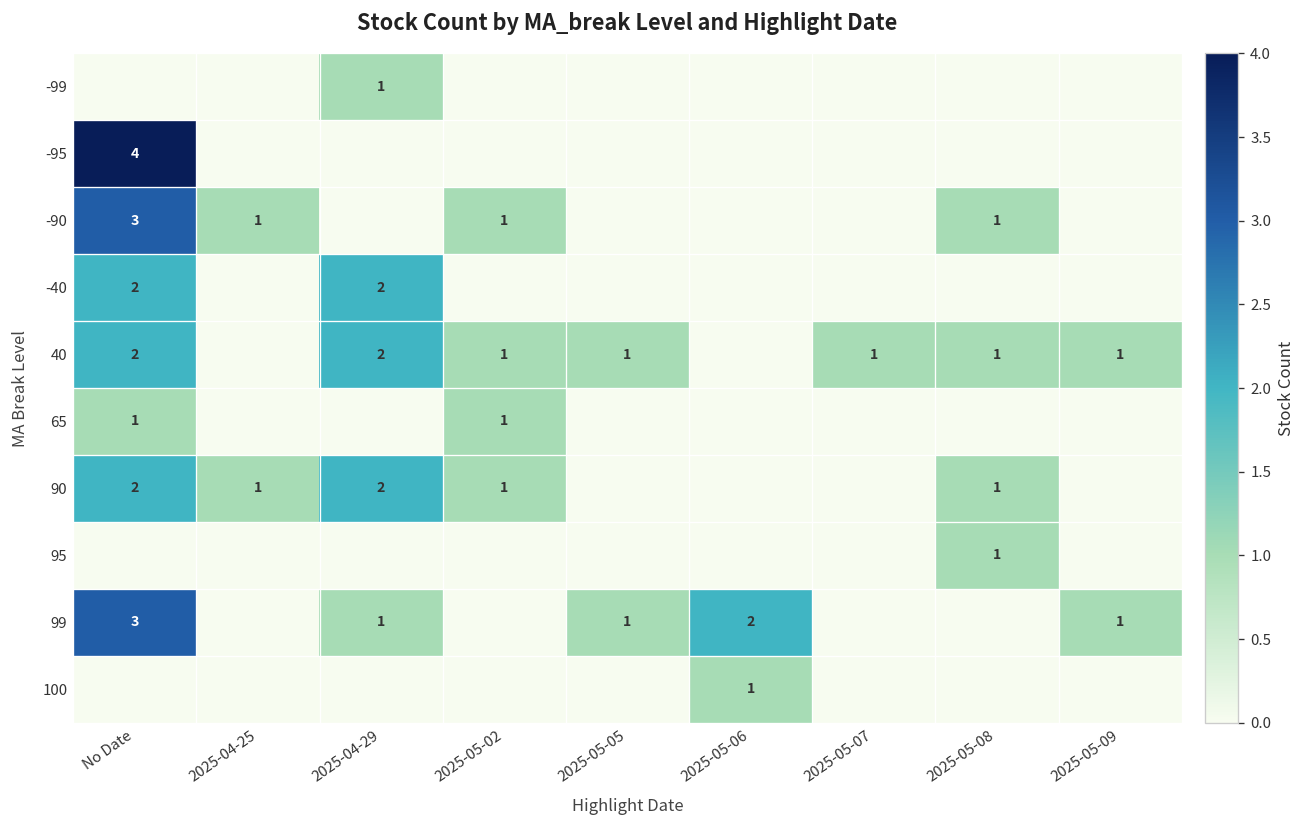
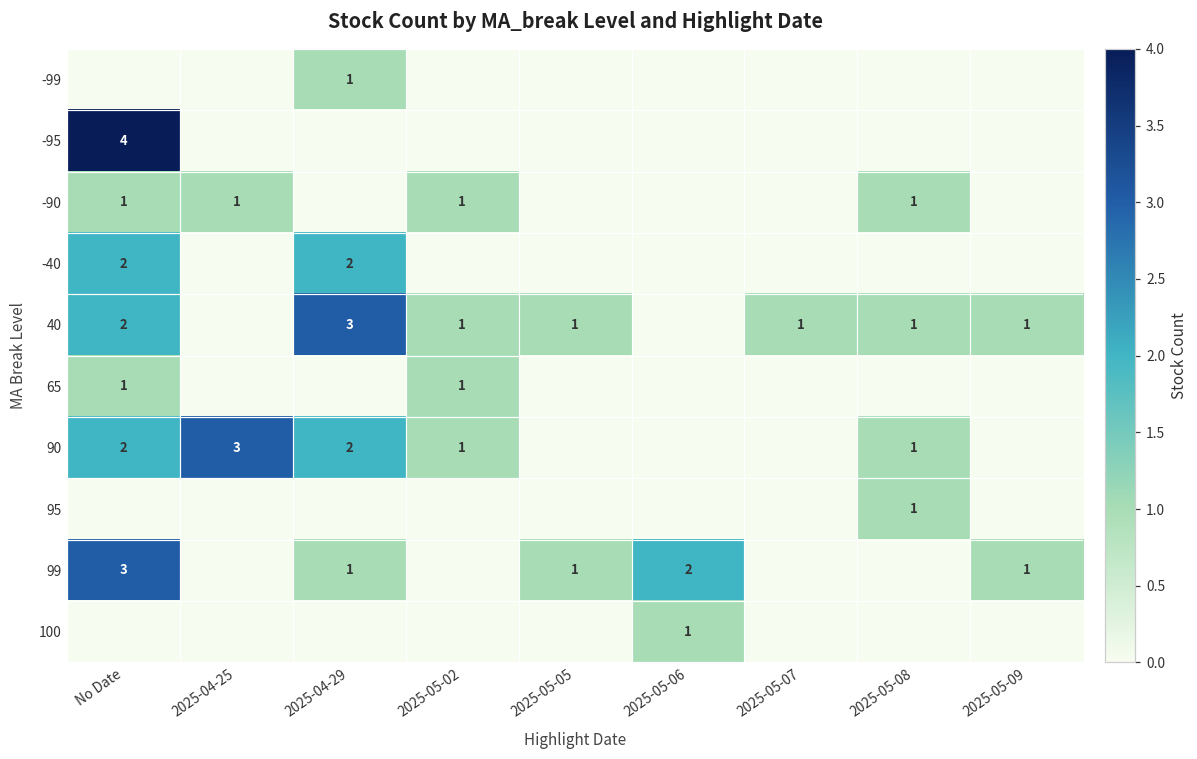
-90, No Date: 3 -> 1
40, 2025-04-29: 2 -> 3
90, 2025-04-25: 1 -> 3
